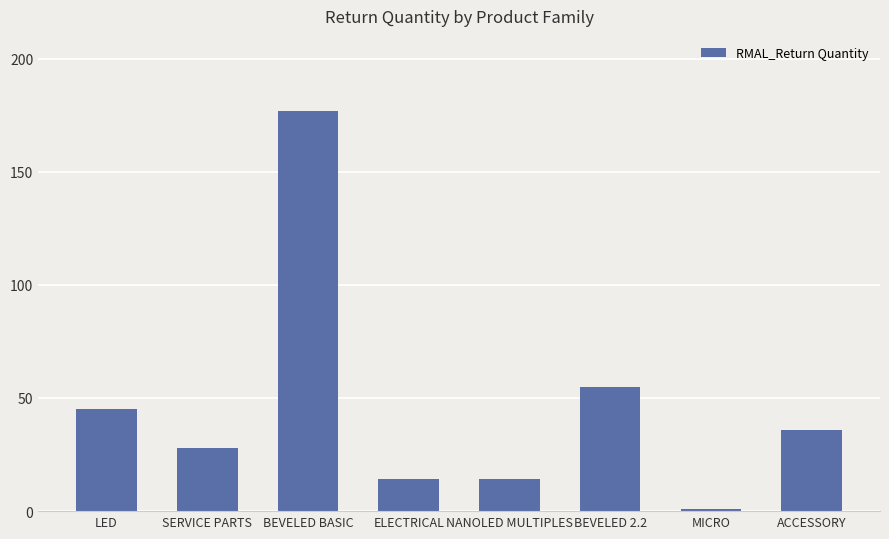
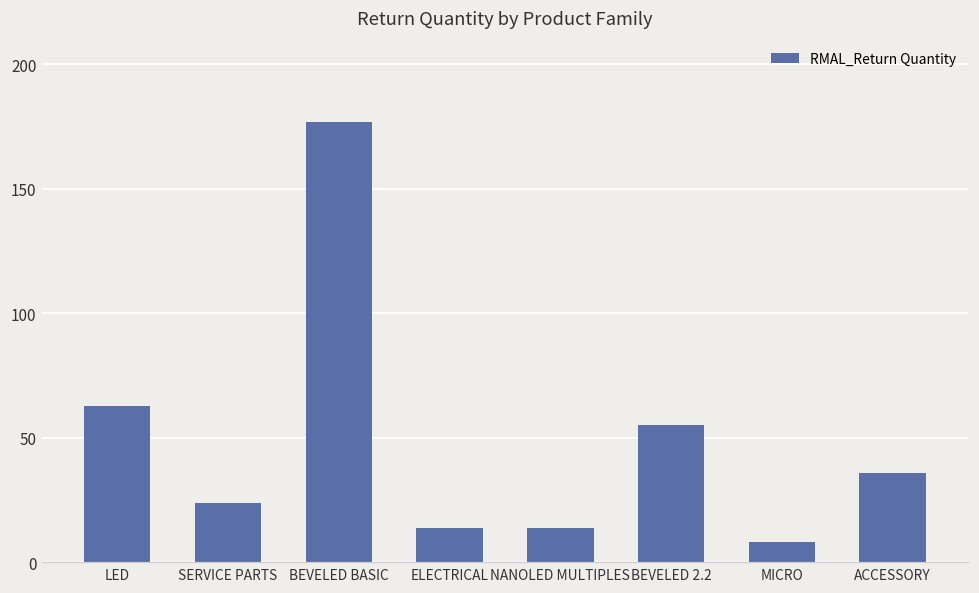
LED: 45 -> 63
SERVICE PARTS: 28 -> 24
MICRO: 1 -> 8
